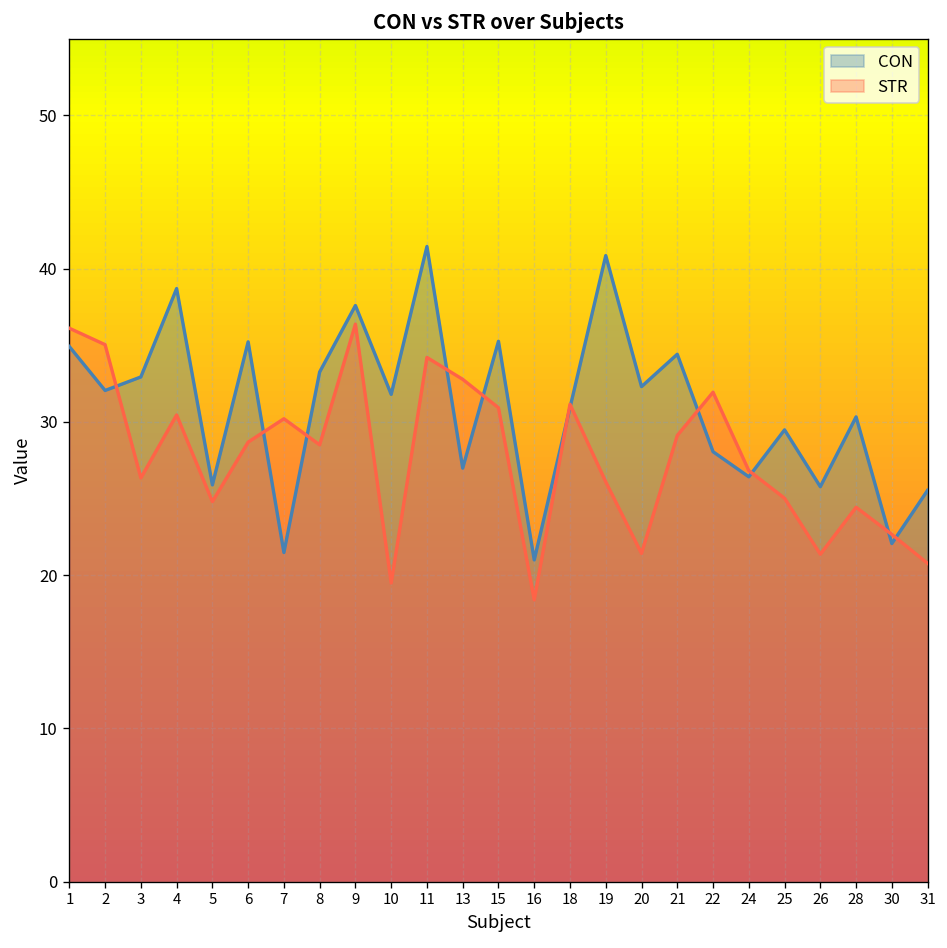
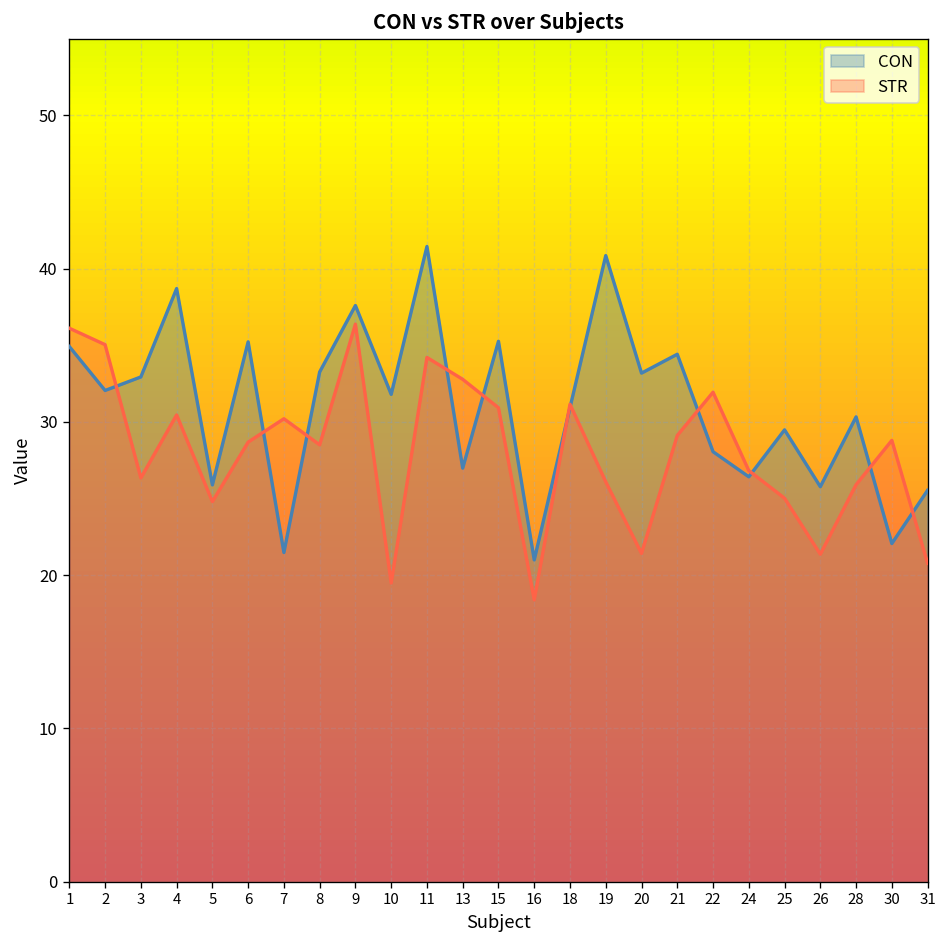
CON, 20: 32.3 -> 33.2
STR, 28: 24.4 -> 25.9
STR, 30: 22.7 -> 28.8
